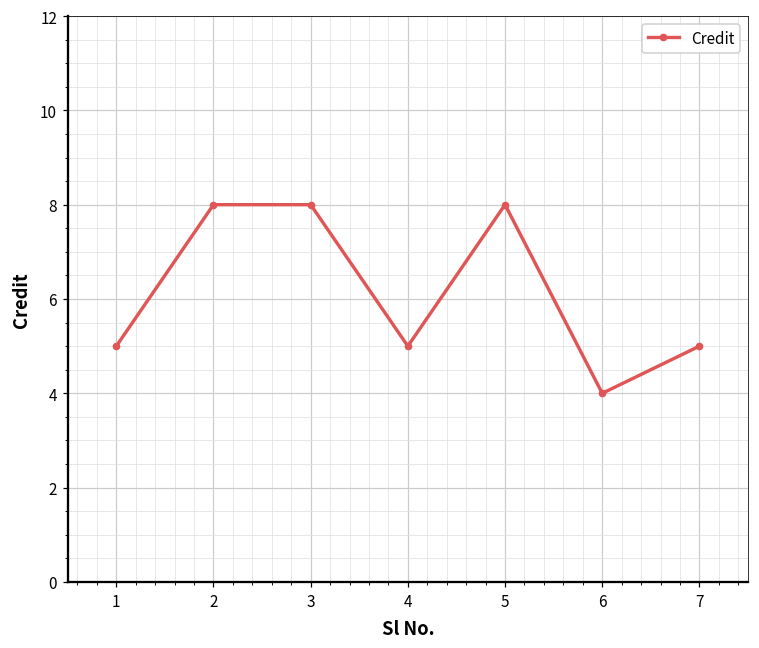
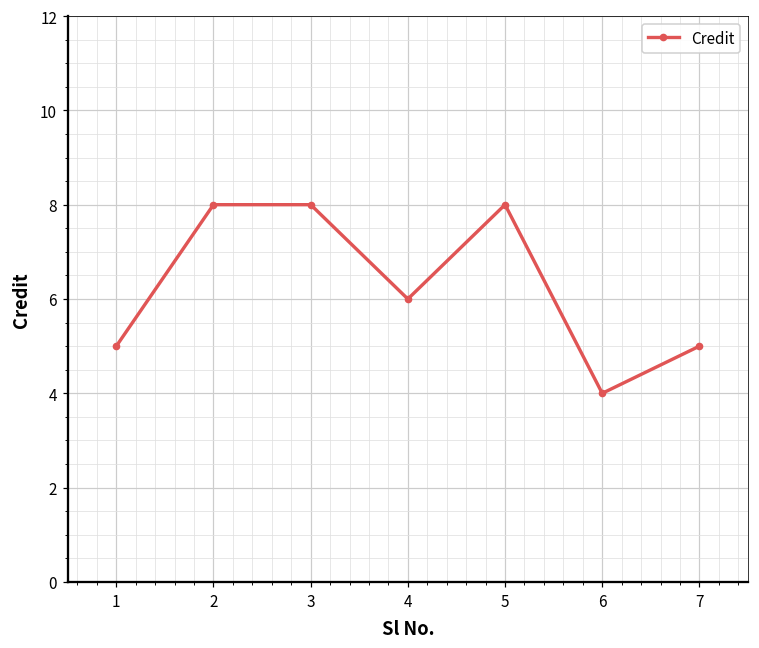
4: 5 -> 6
